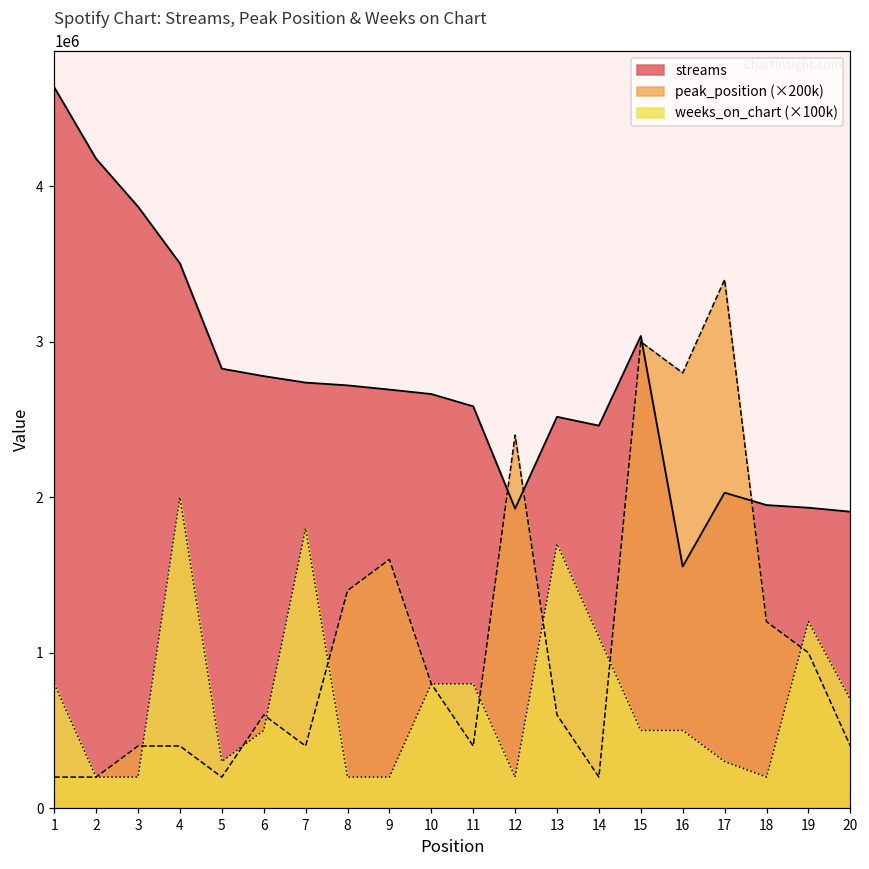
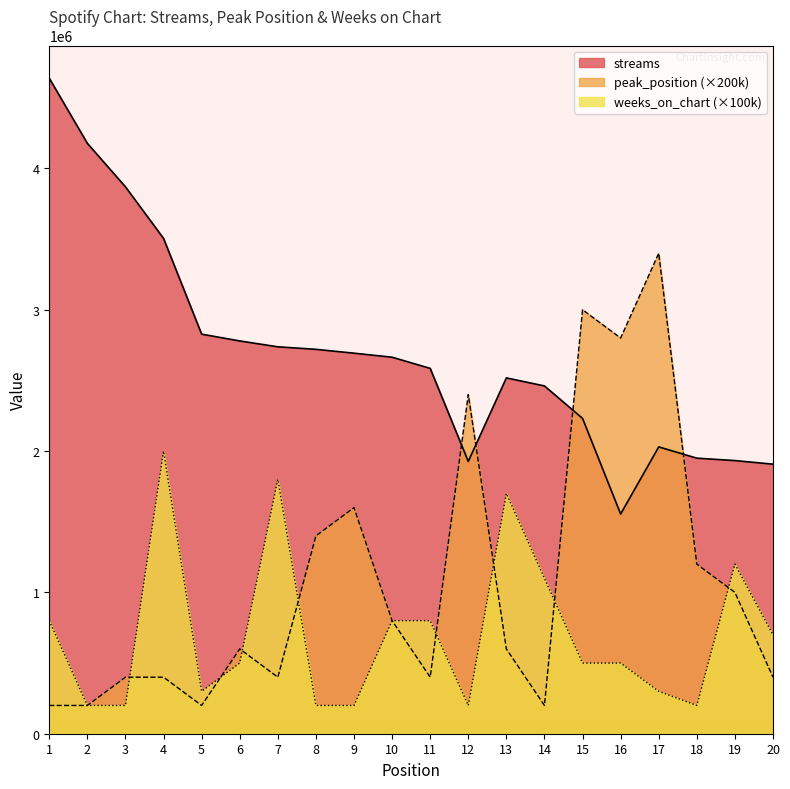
streams, 15: 3040000 -> 2230000
